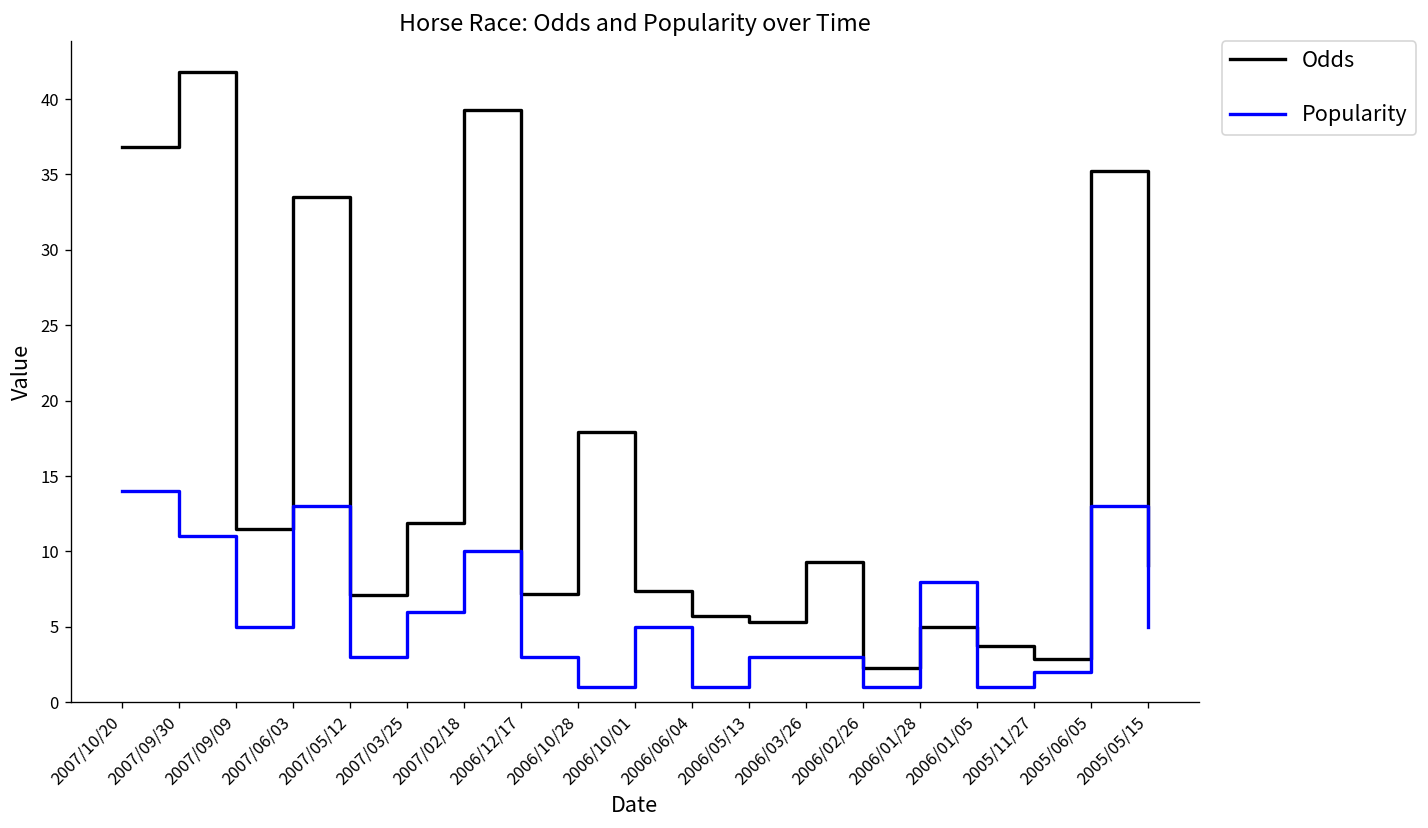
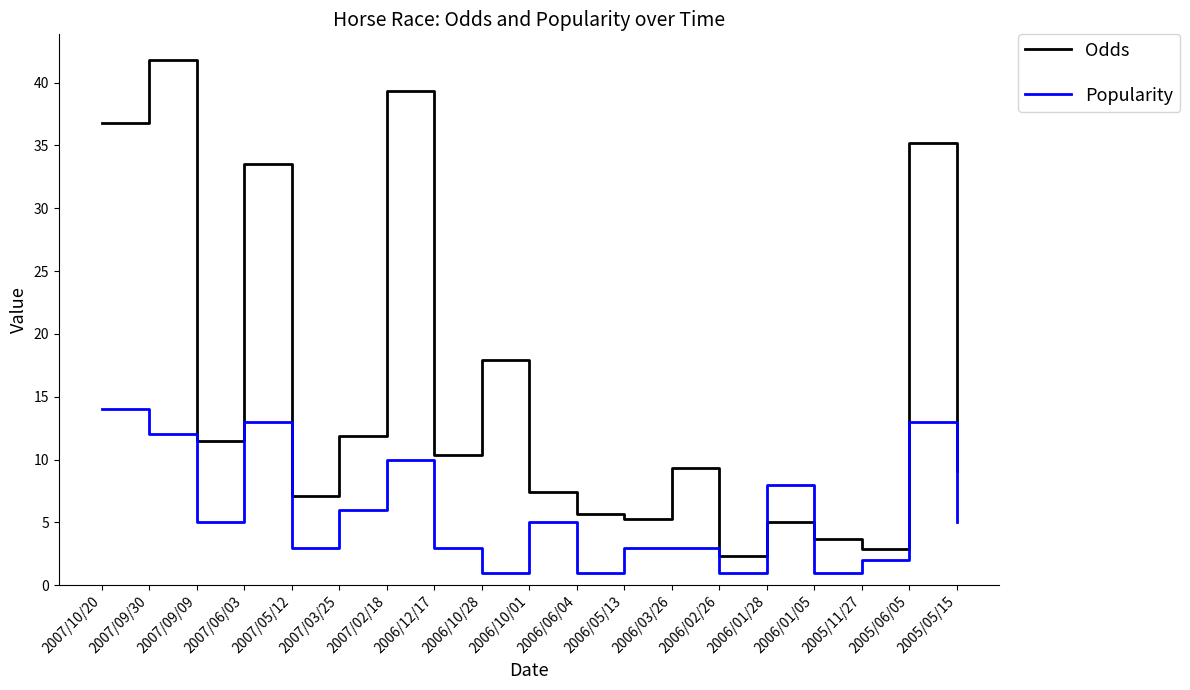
Popularity, 2007/09/30: 11 -> 12
Odds, 2006/12/17: 7.2 -> 10.4
